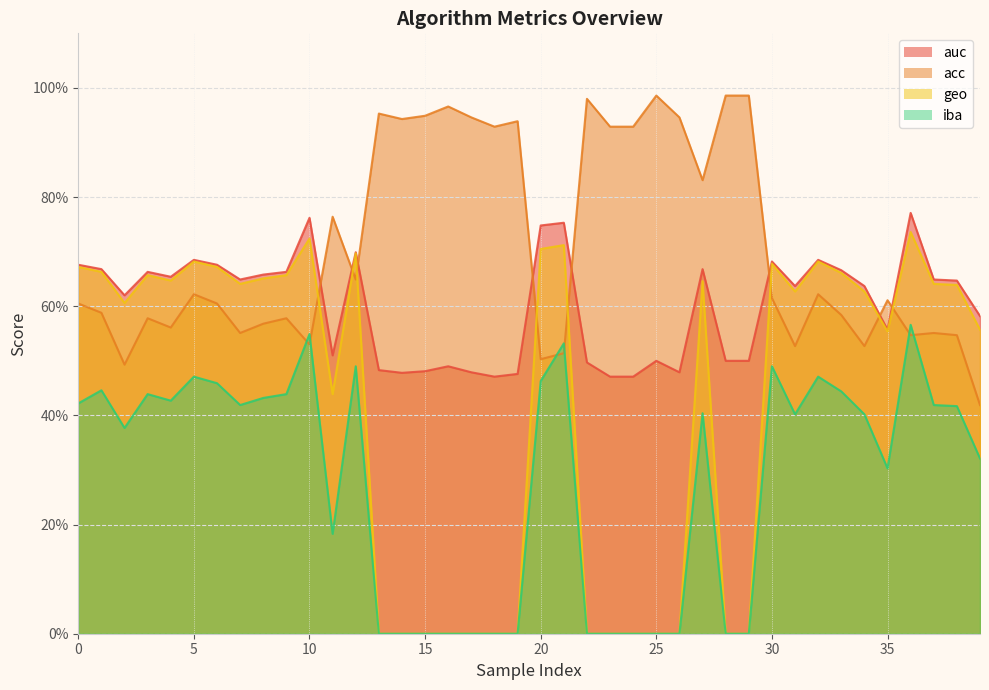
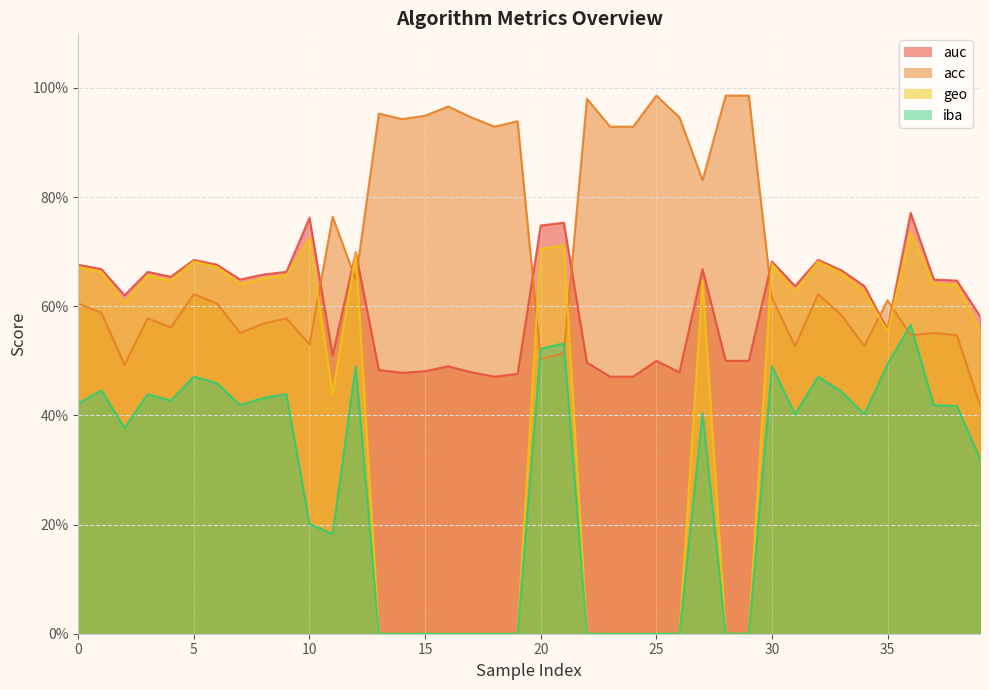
iba, 10: 55% -> 20%
iba, 20: 46% -> 52%
iba, 35: 30% -> 49%
